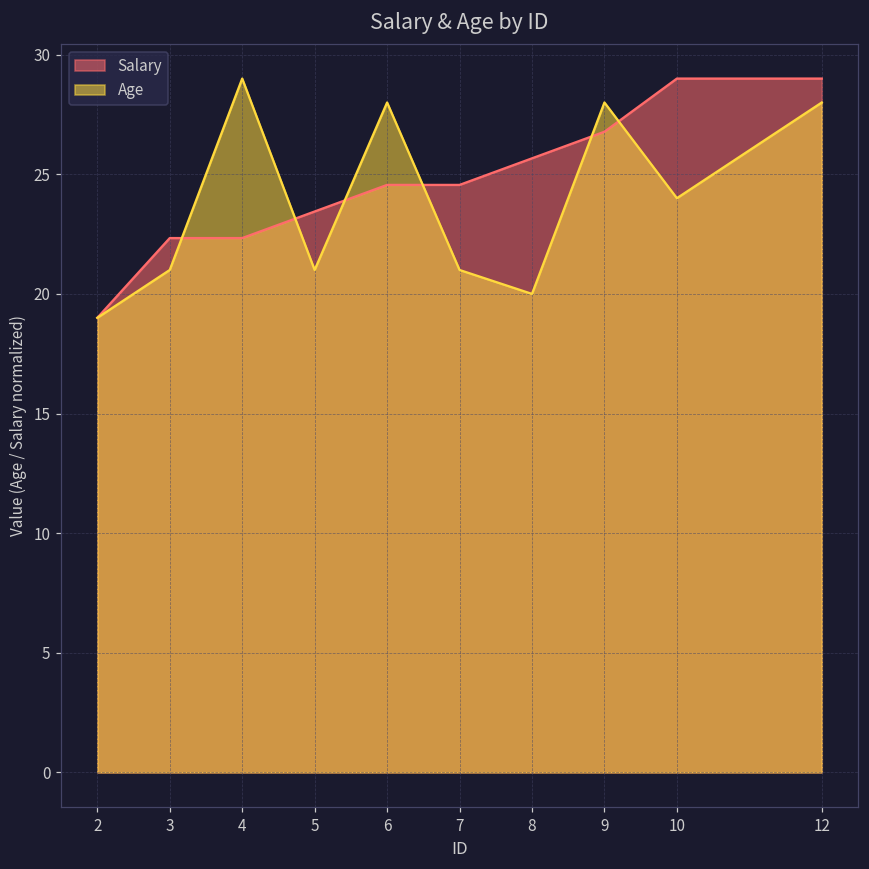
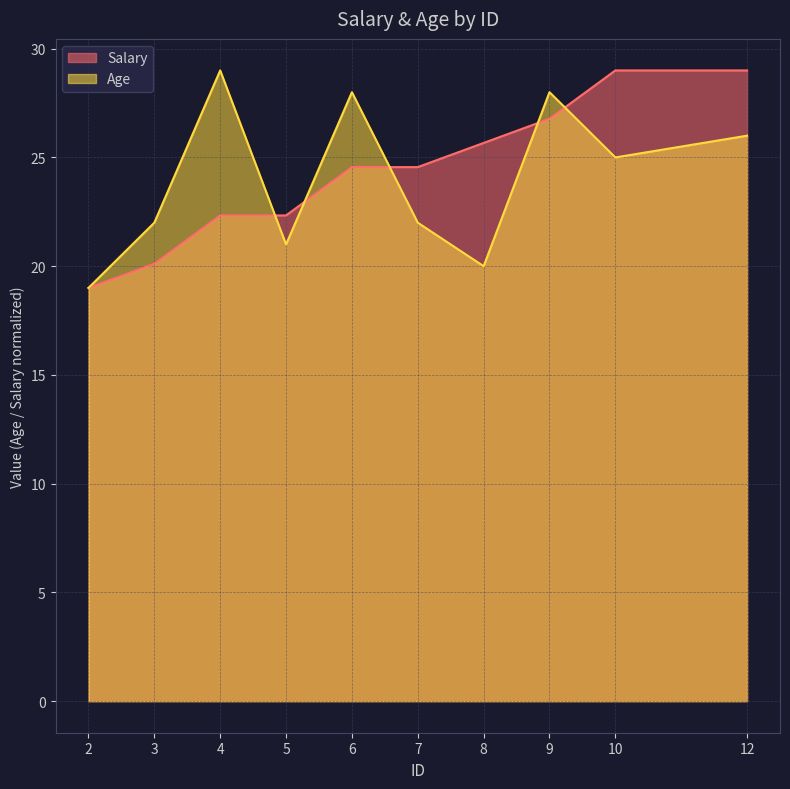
Salary, 3: 22.3 -> 20.1
Age, 3: 21 -> 22
Salary, 5: 23.4 -> 22.3
Age, 7: 21 -> 22
Age, 10: 24 -> 25
Age, 12: 28 -> 26
